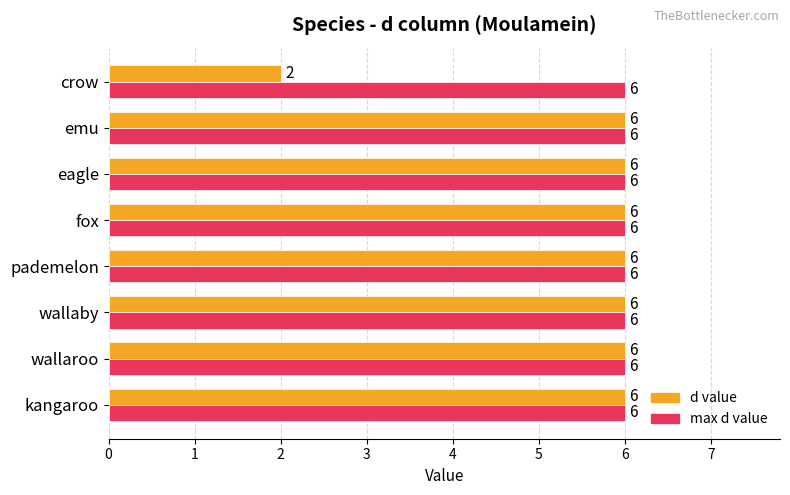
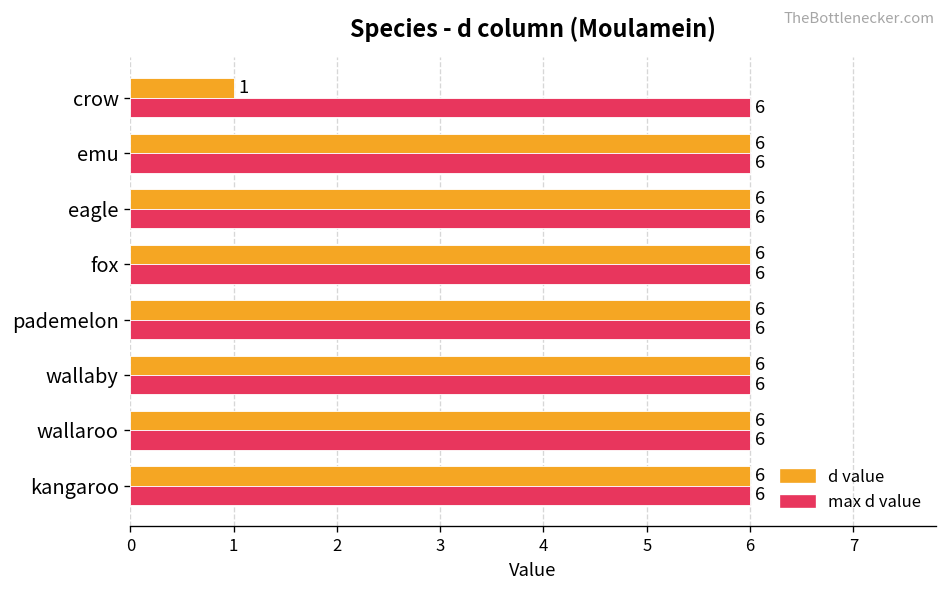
d value, crow: 2 -> 1
